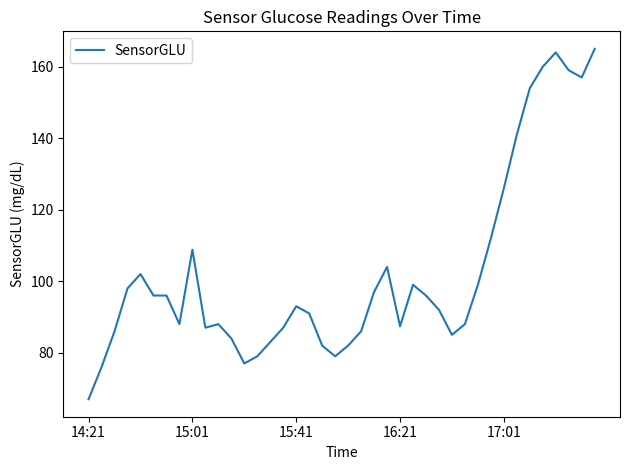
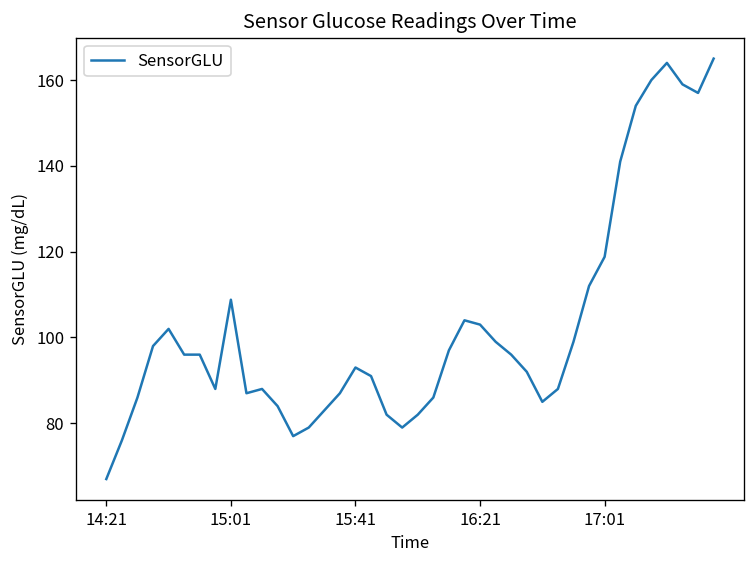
16:21: 87 -> 103
17:01: 126 -> 119
